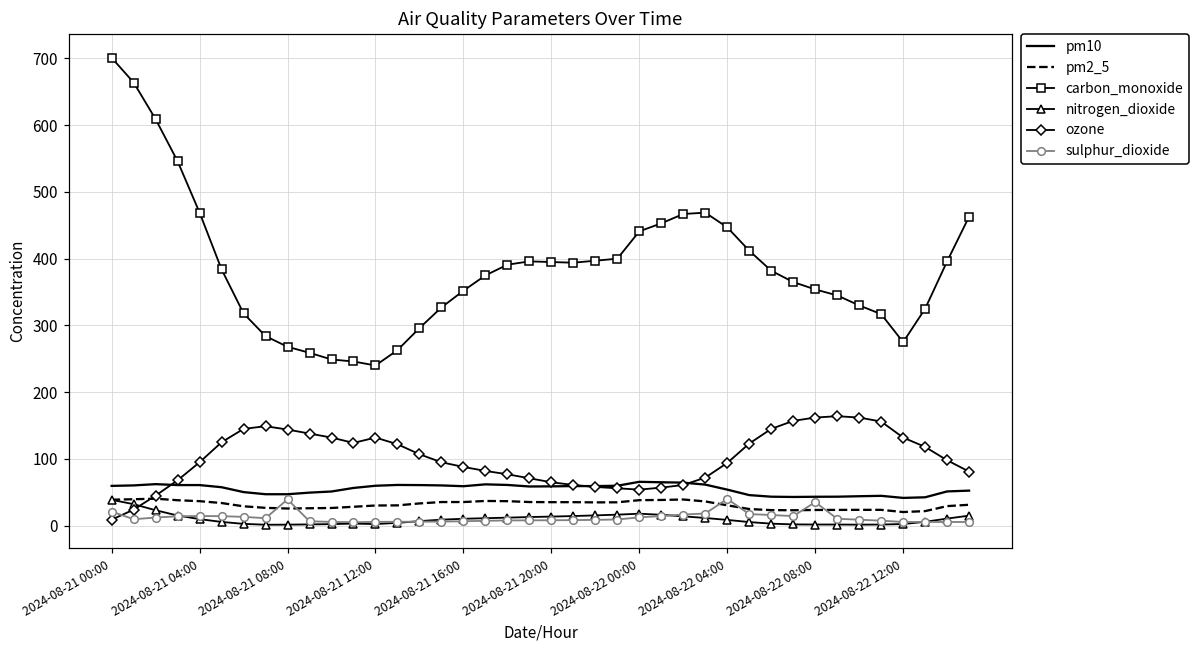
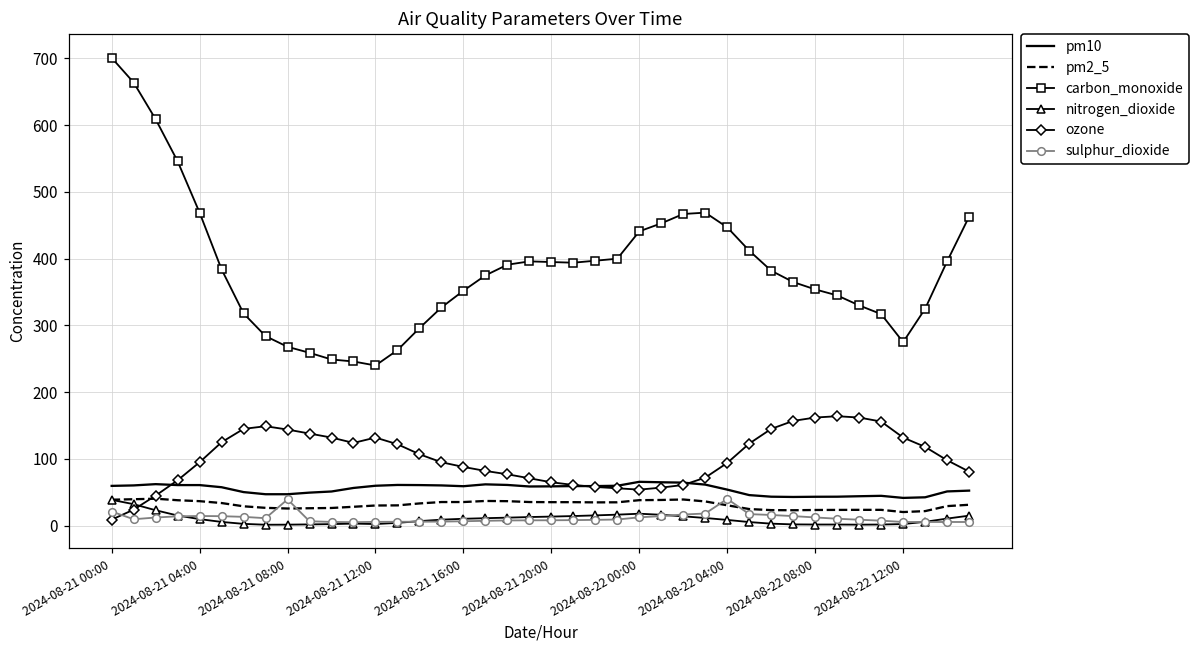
sulphur_dioxide, 2024-08-22 08:00: 40 -> 10
